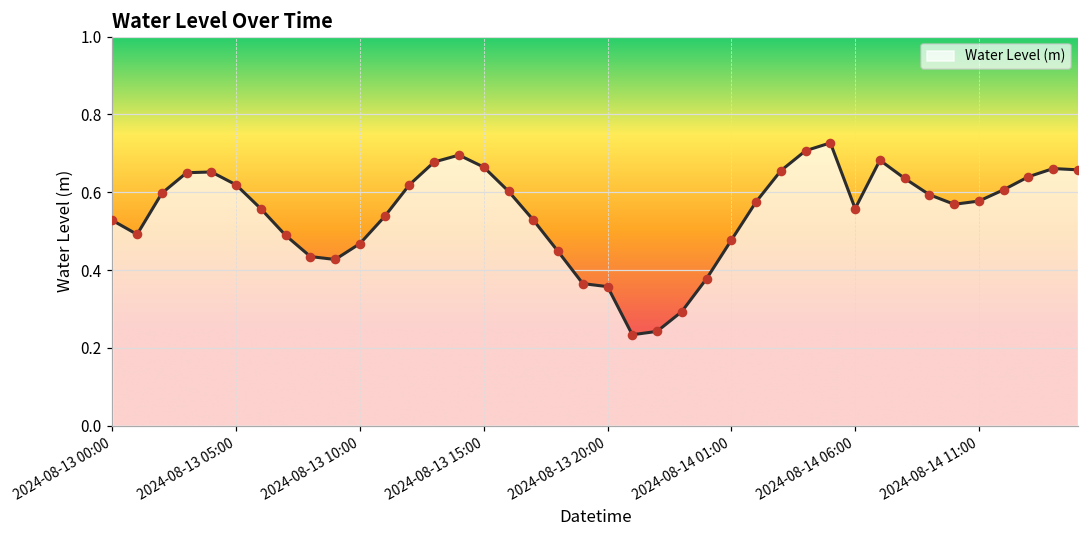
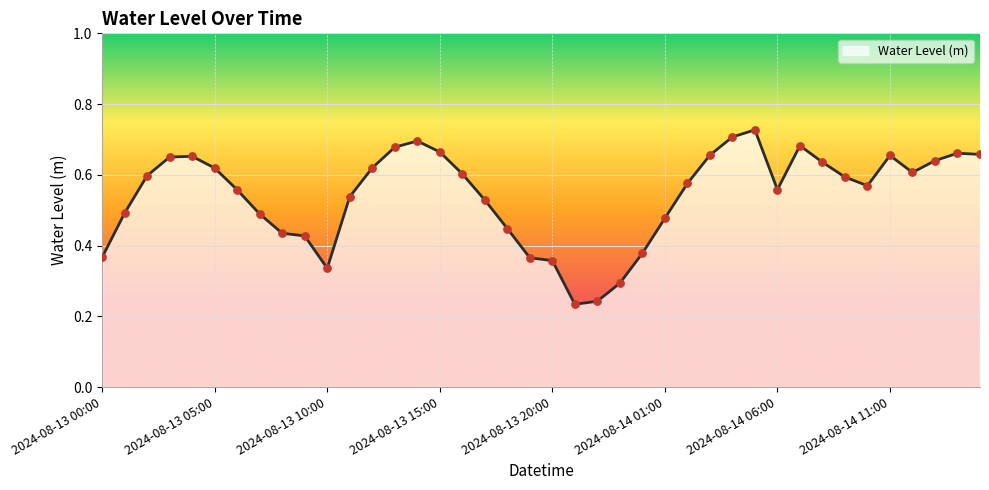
2024-08-13 00:00: 0.53 -> 0.37
2024-08-13 10:00: 0.47 -> 0.34
2024-08-14 11:00: 0.58 -> 0.65
